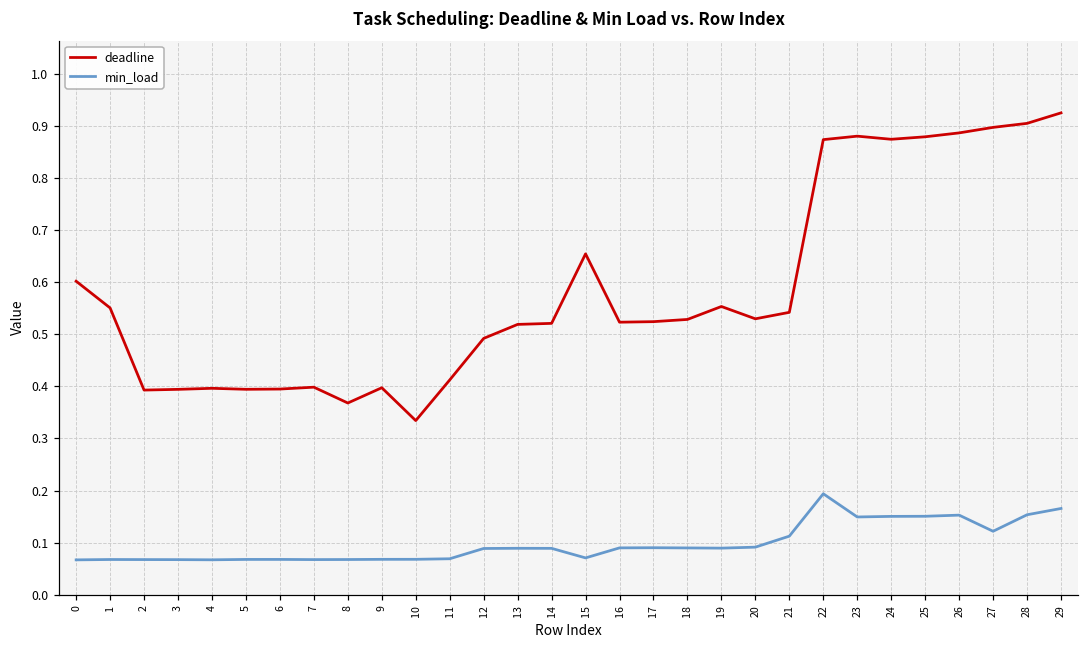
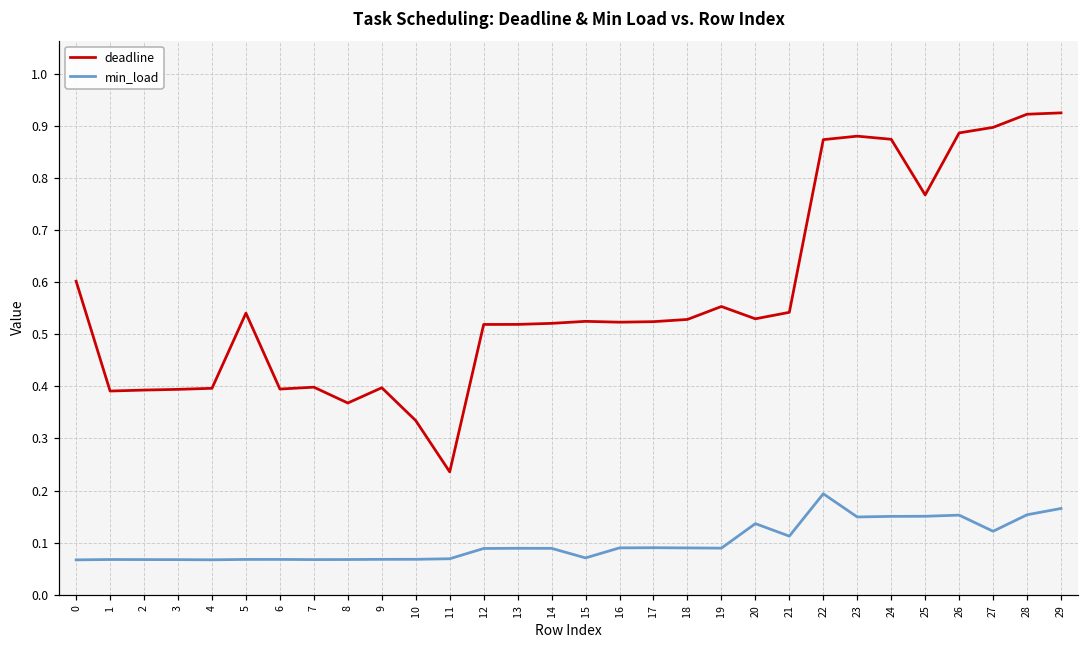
deadline, 1: 0.55 -> 0.39
deadline, 5: 0.39 -> 0.54
deadline, 11: 0.41 -> 0.24
deadline, 12: 0.49 -> 0.52
deadline, 15: 0.65 -> 0.52
min_load, 20: 0.09 -> 0.14
deadline, 25: 0.88 -> 0.77
deadline, 28: 0.90 -> 0.92
